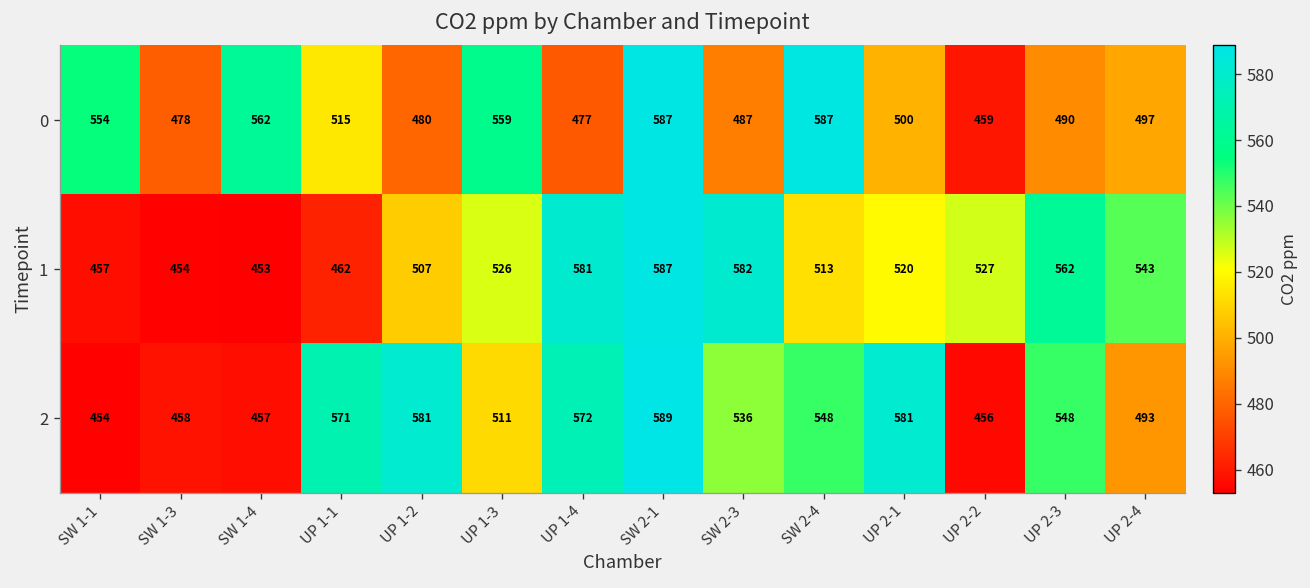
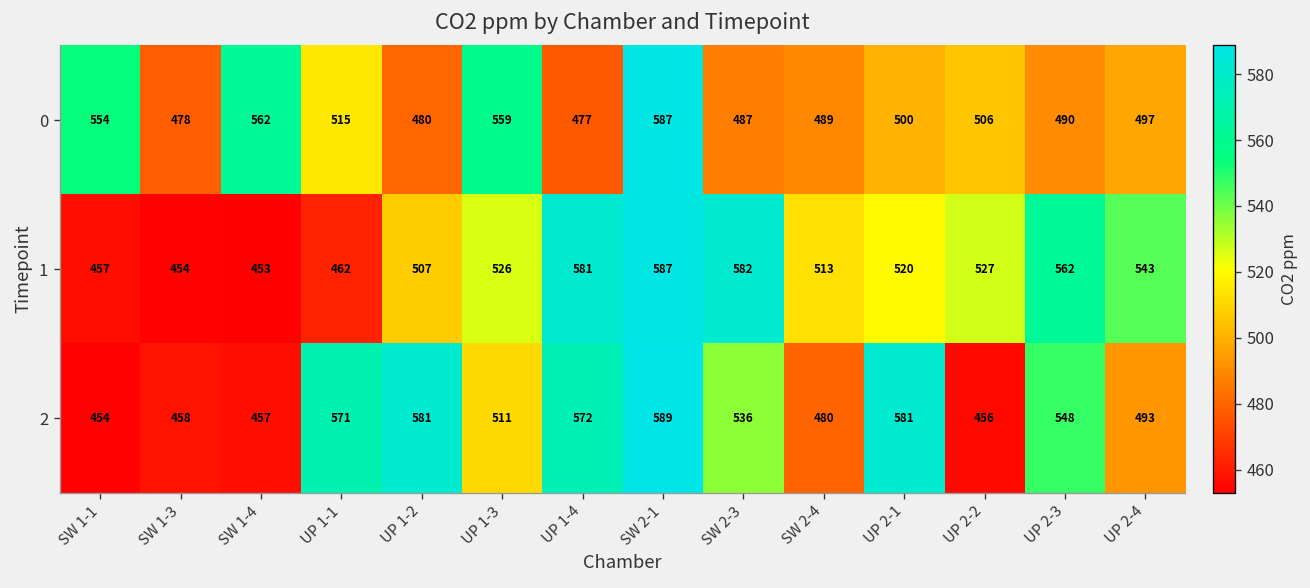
0, SW 2-4: 587 -> 489
0, UP 2-2: 459 -> 506
2, SW 2-4: 548 -> 480
